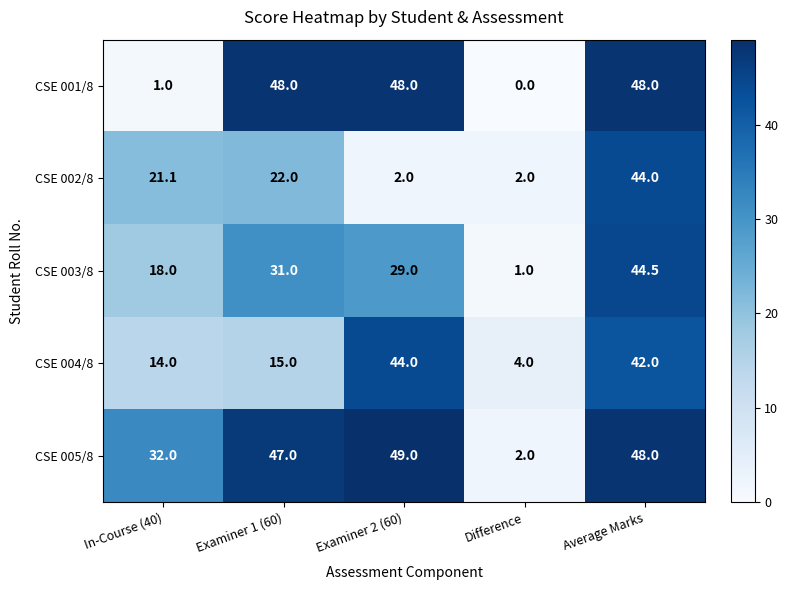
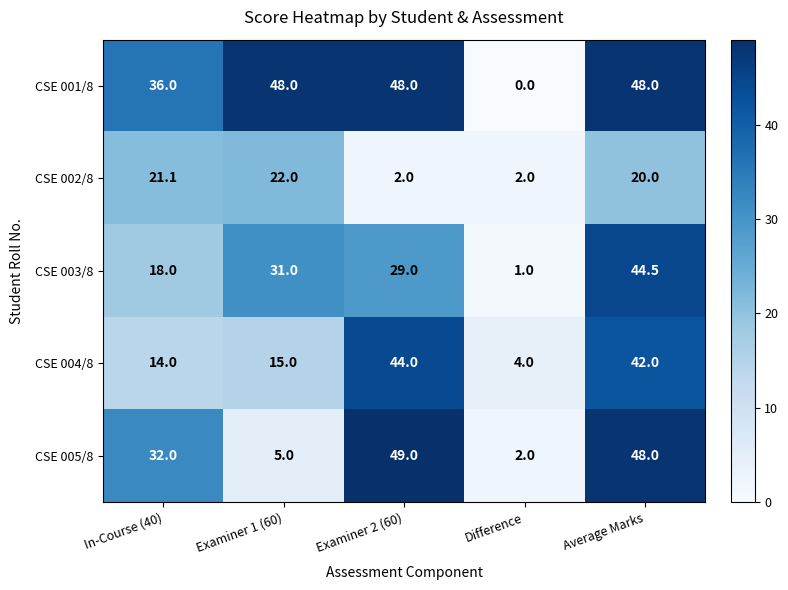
CSE 001/8, In-Course (40): 1.0 -> 36.0
CSE 002/8, Average Marks: 44.0 -> 20.0
CSE 005/8, Examiner 1 (60): 47.0 -> 5.0
